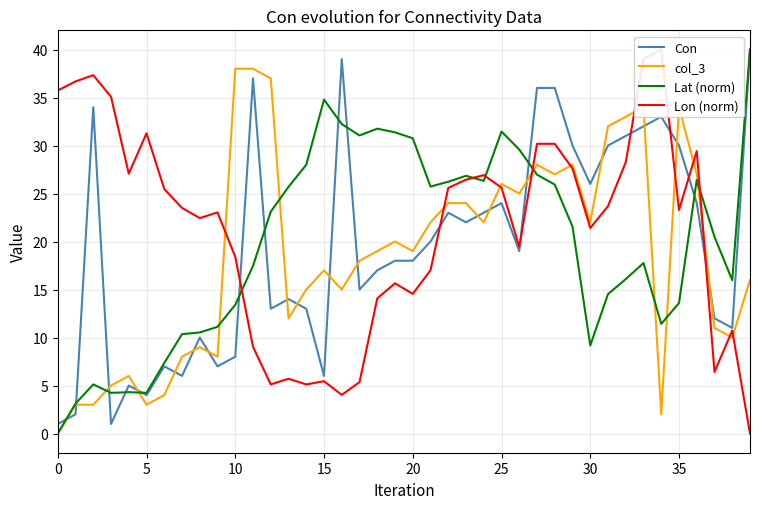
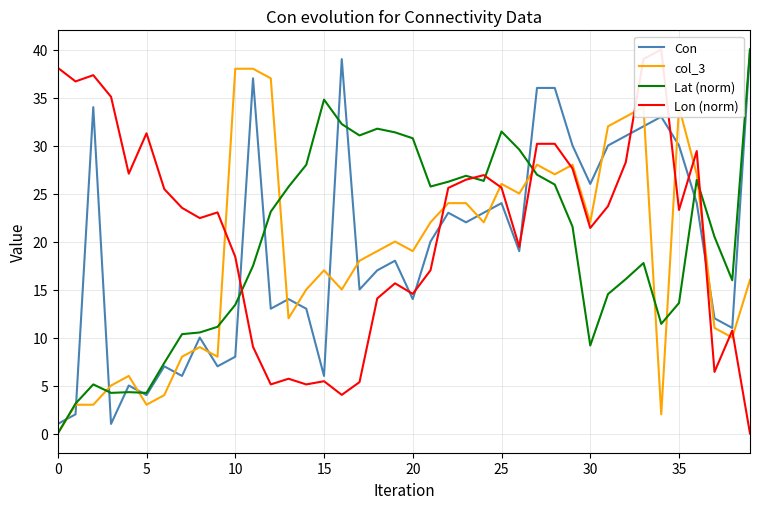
Lon (norm), 0: 36 -> 38
Con, 20: 18 -> 14
